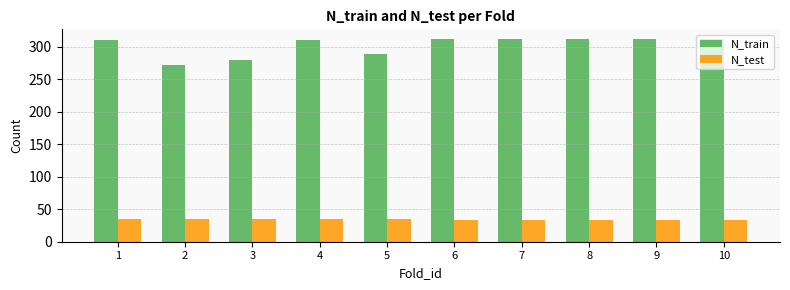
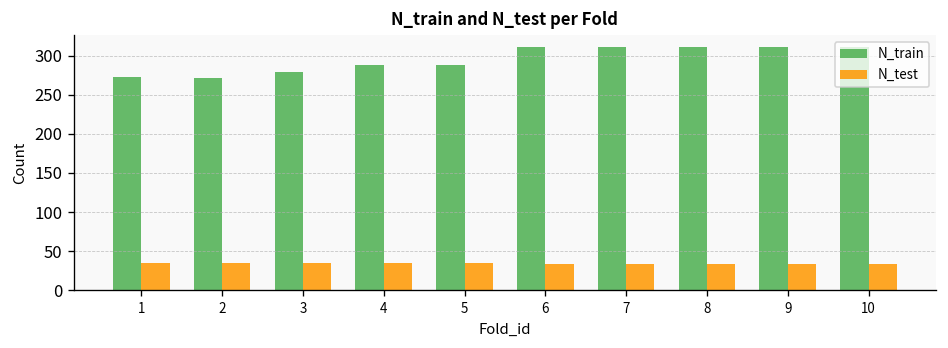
N_train, 1: 310 -> 270
N_train, 4: 310 -> 290
